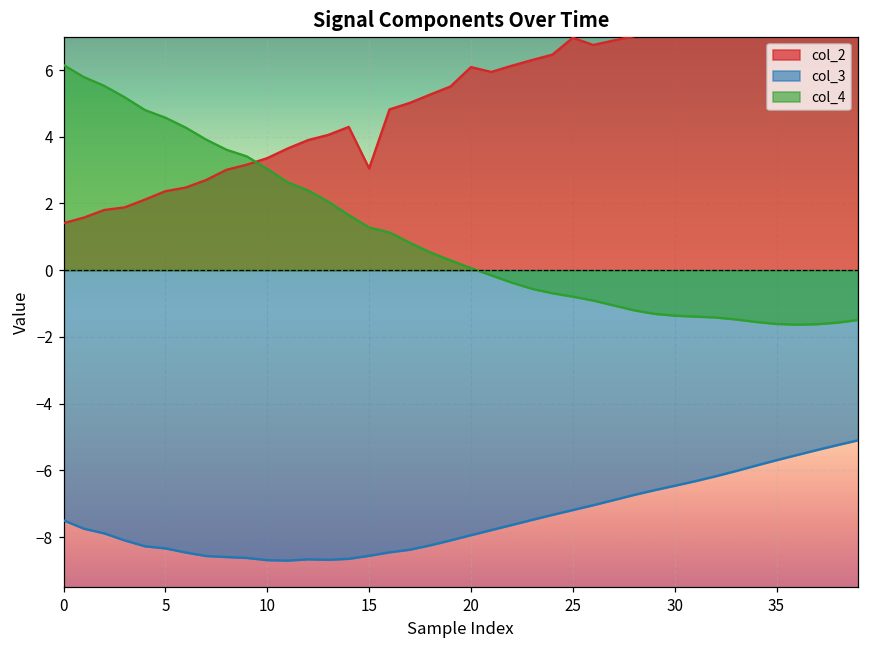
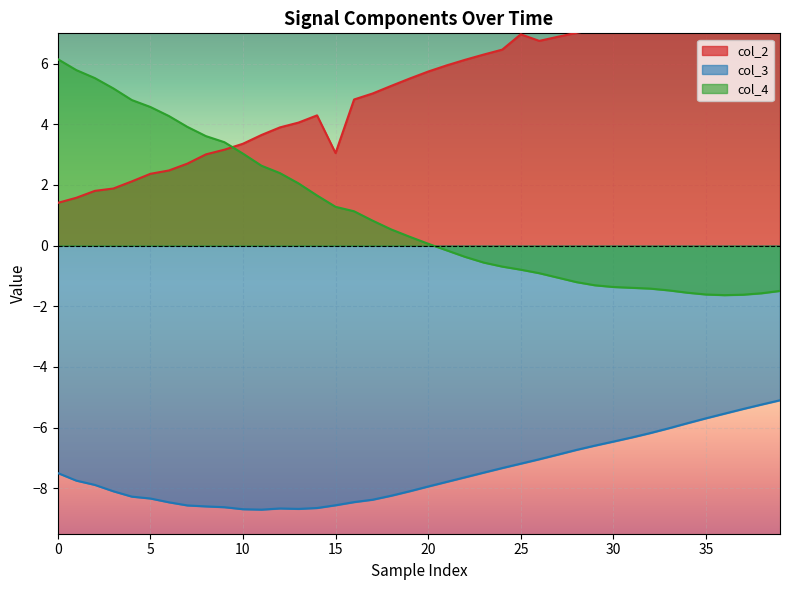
col_2, 20: 6.1 -> 5.7
